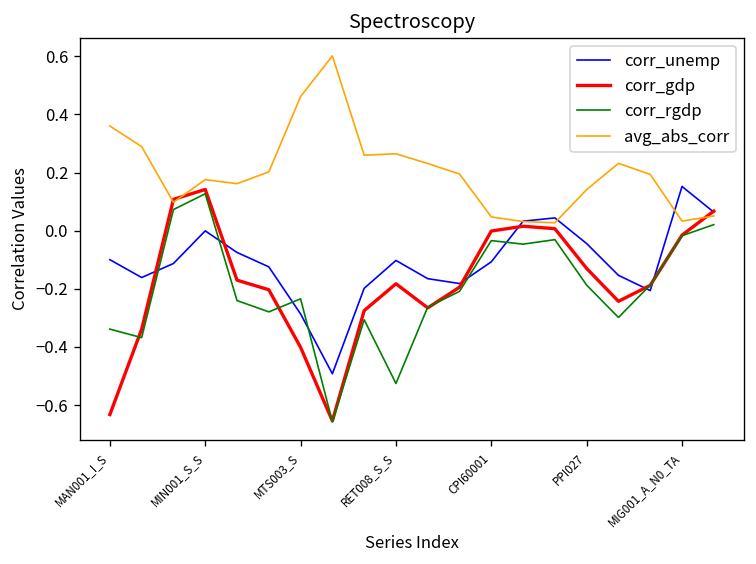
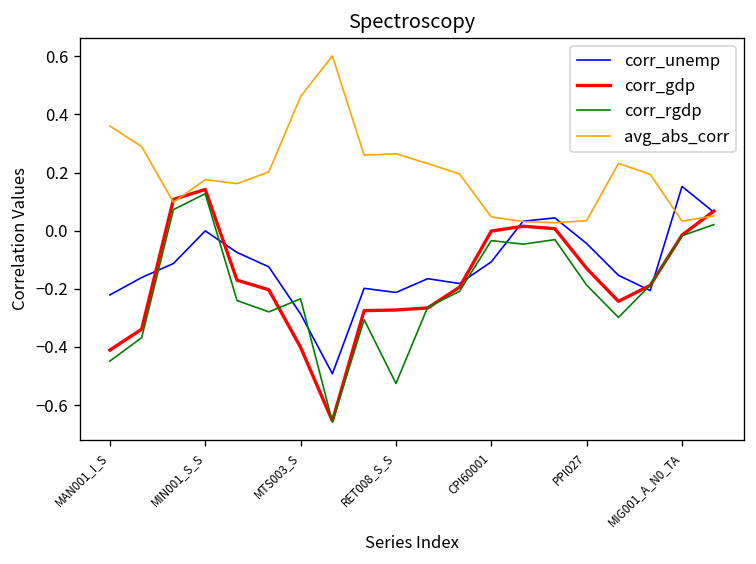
corr_unemp, MAN001_I_S: -0.10 -> -0.22
corr_gdp, MAN001_I_S: -0.63 -> -0.41
corr_rgdp, MAN001_I_S: -0.34 -> -0.45
corr_unemp, RET008_S_S: -0.10 -> -0.21
corr_gdp, RET008_S_S: -0.18 -> -0.27
avg_abs_corr, PPI027: 0.14 -> 0.03
